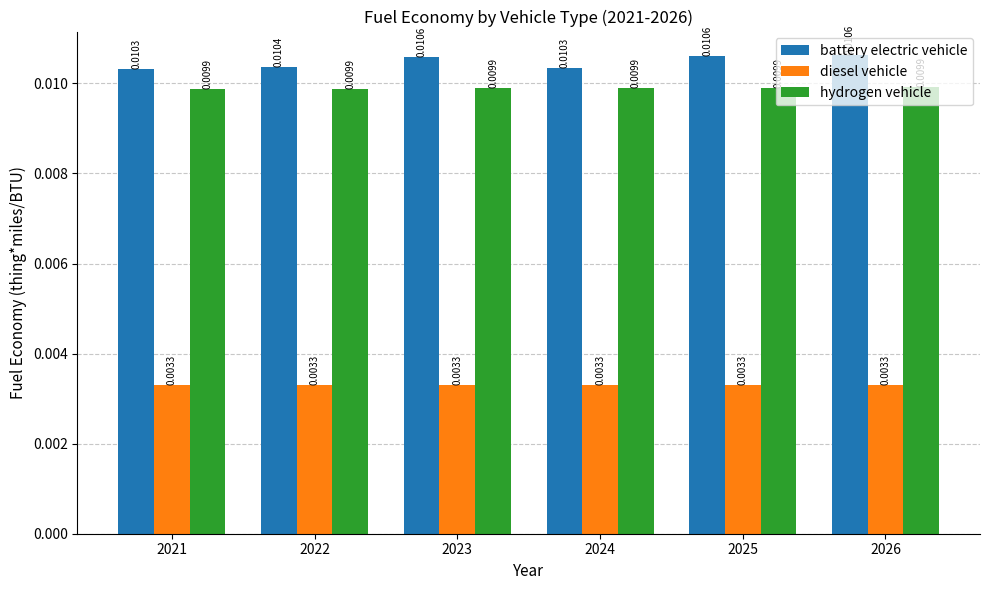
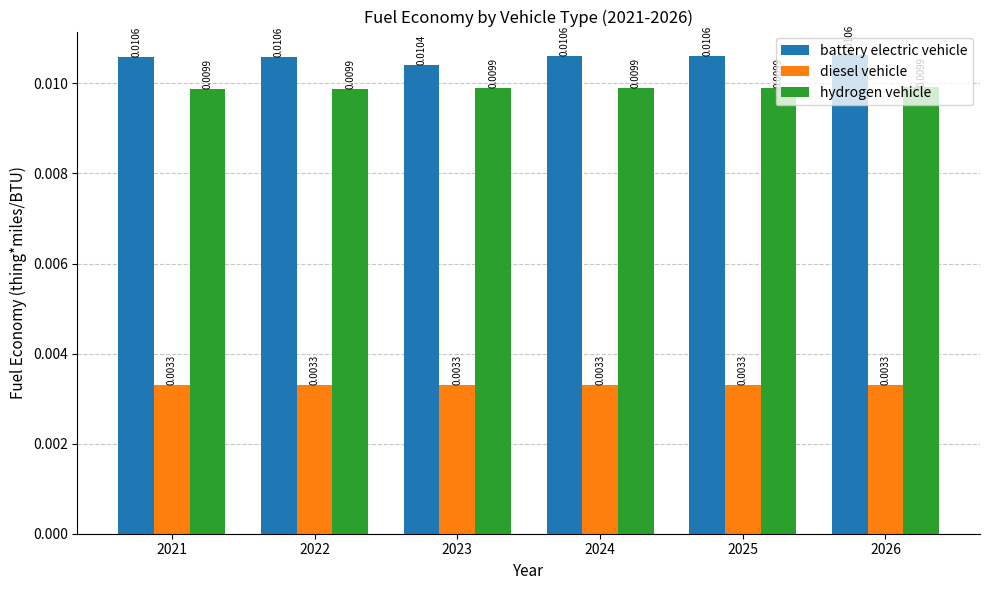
battery electric vehicle, 2021: 0.0103 -> 0.0106
battery electric vehicle, 2022: 0.0104 -> 0.0106
battery electric vehicle, 2023: 0.0106 -> 0.0104
battery electric vehicle, 2024: 0.0103 -> 0.0106
